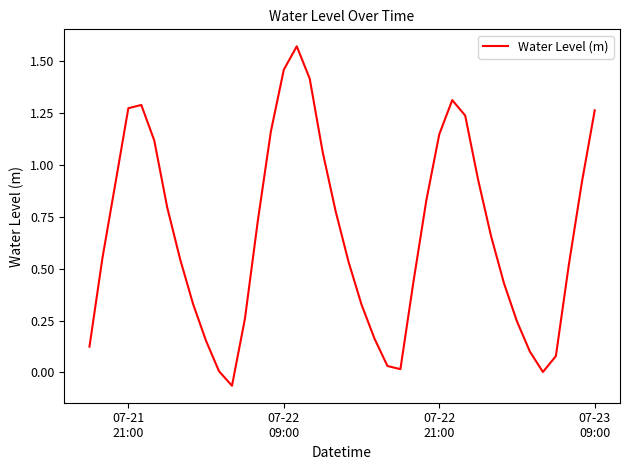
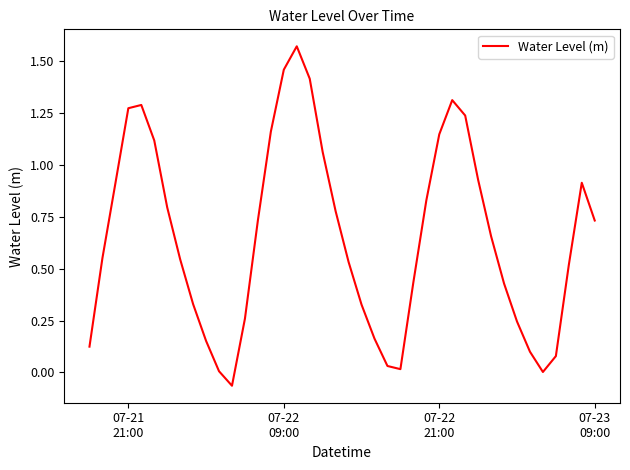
07-23 09:00: 1.26 -> 0.73
